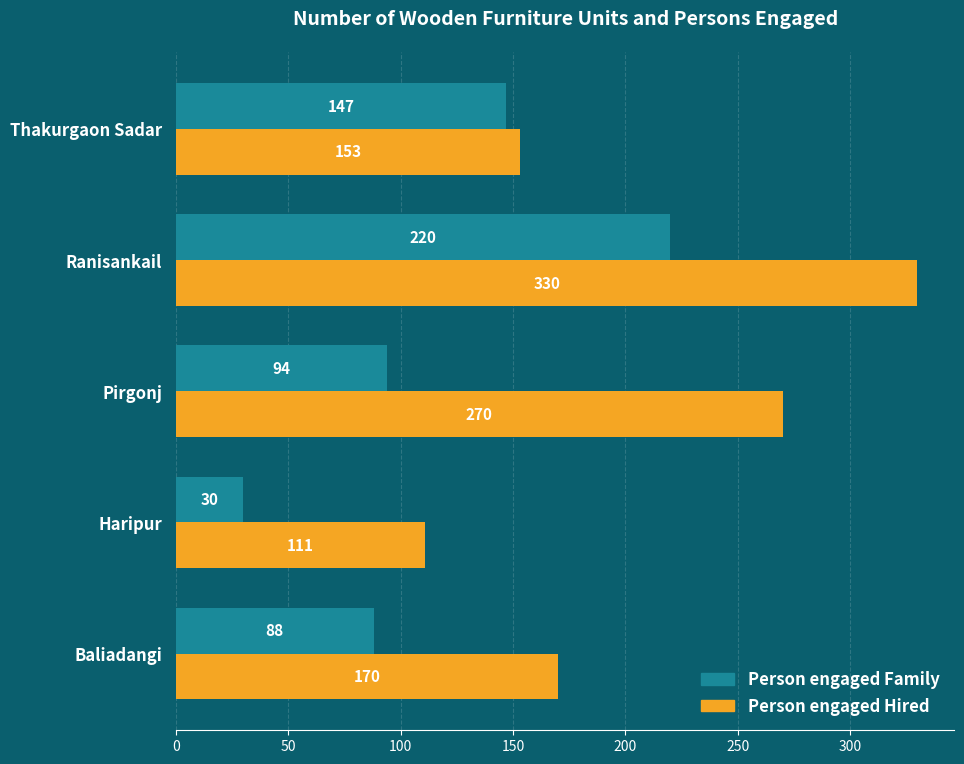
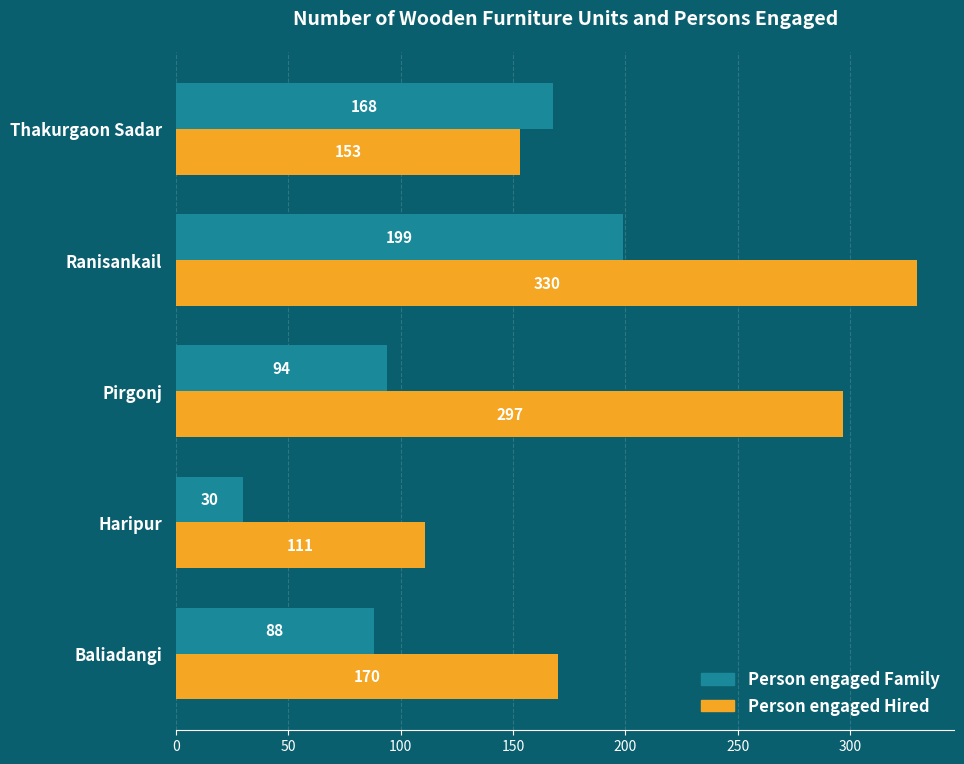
Person engaged Family, Thakurgaon Sadar: 147 -> 168
Person engaged Family, Ranisankail: 220 -> 199
Person engaged Hired, Pirgonj: 270 -> 297
